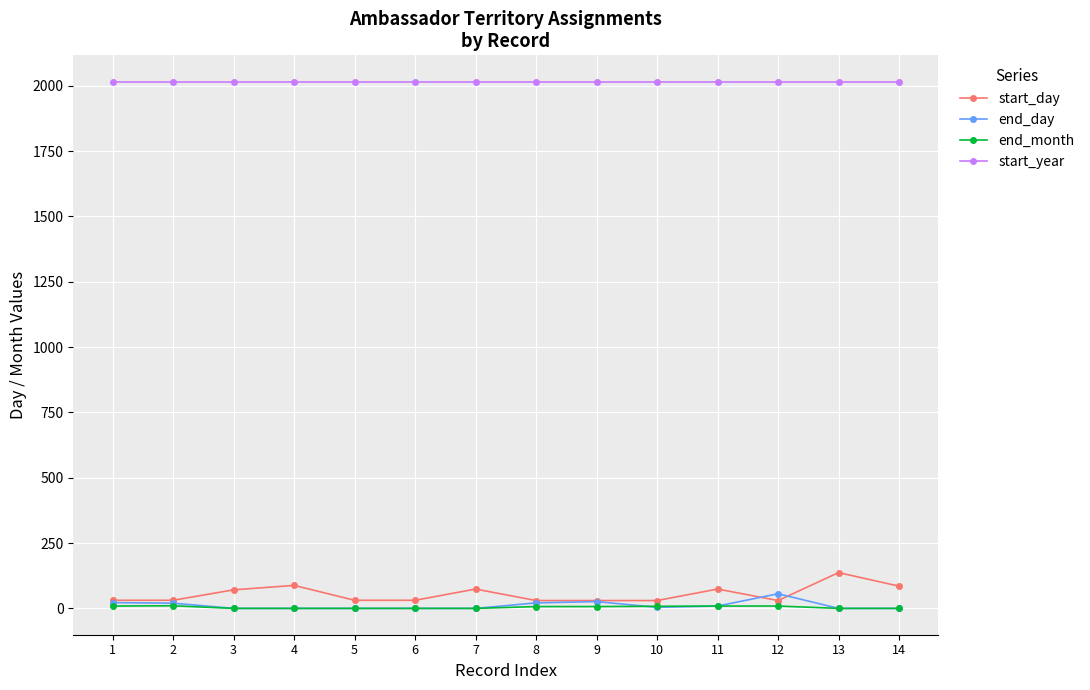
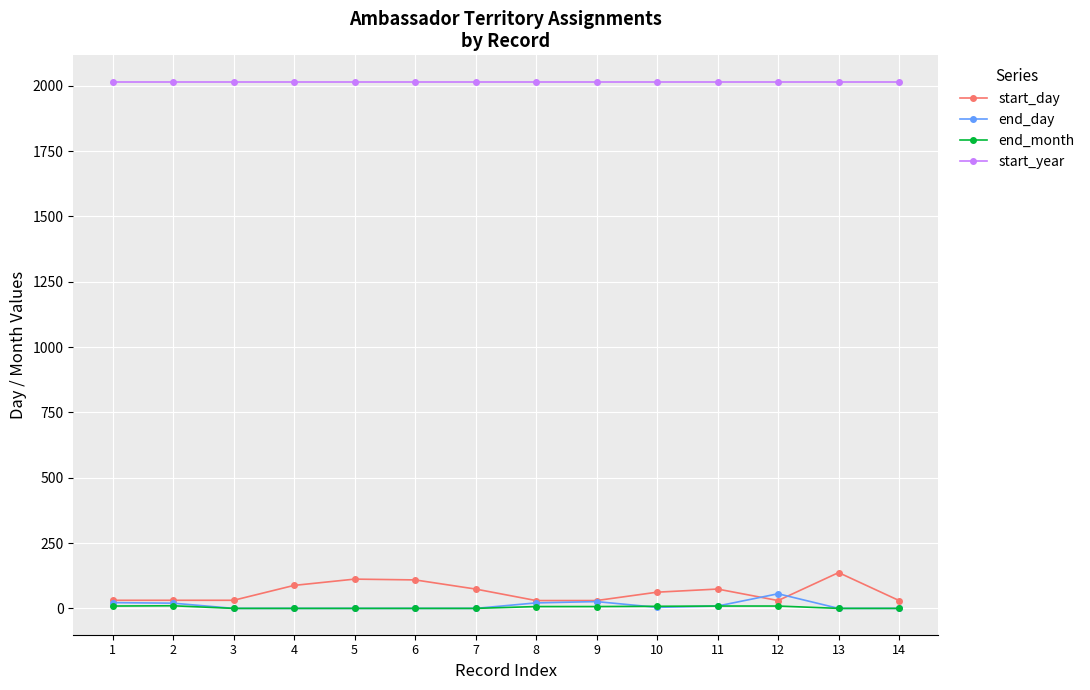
start_day, 3: 70 -> 30
start_day, 5: 30 -> 110
start_day, 6: 30 -> 110
start_day, 10: 30 -> 60
start_day, 14: 90 -> 30
